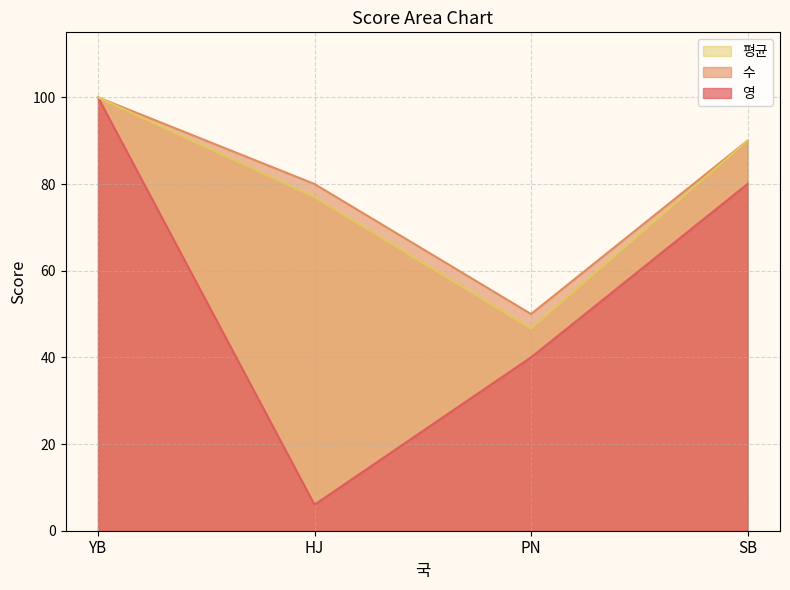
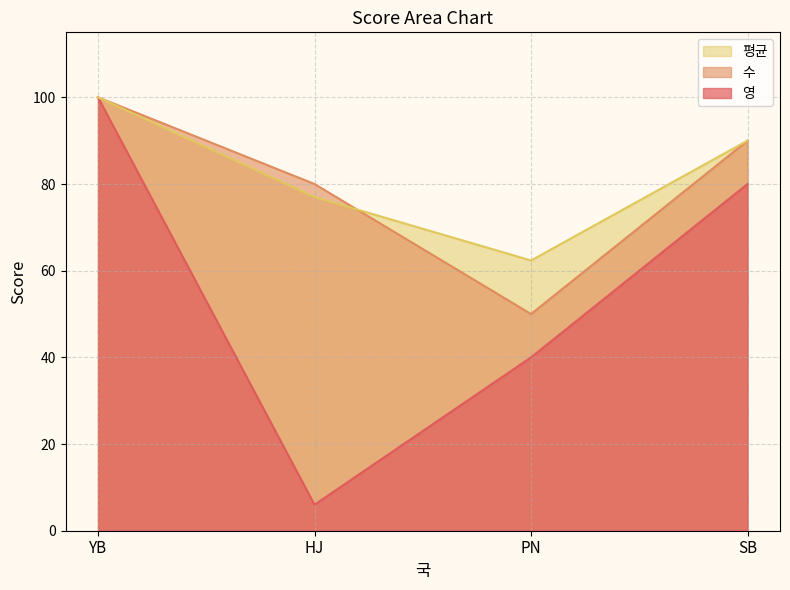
평균, PN: 47 -> 62
